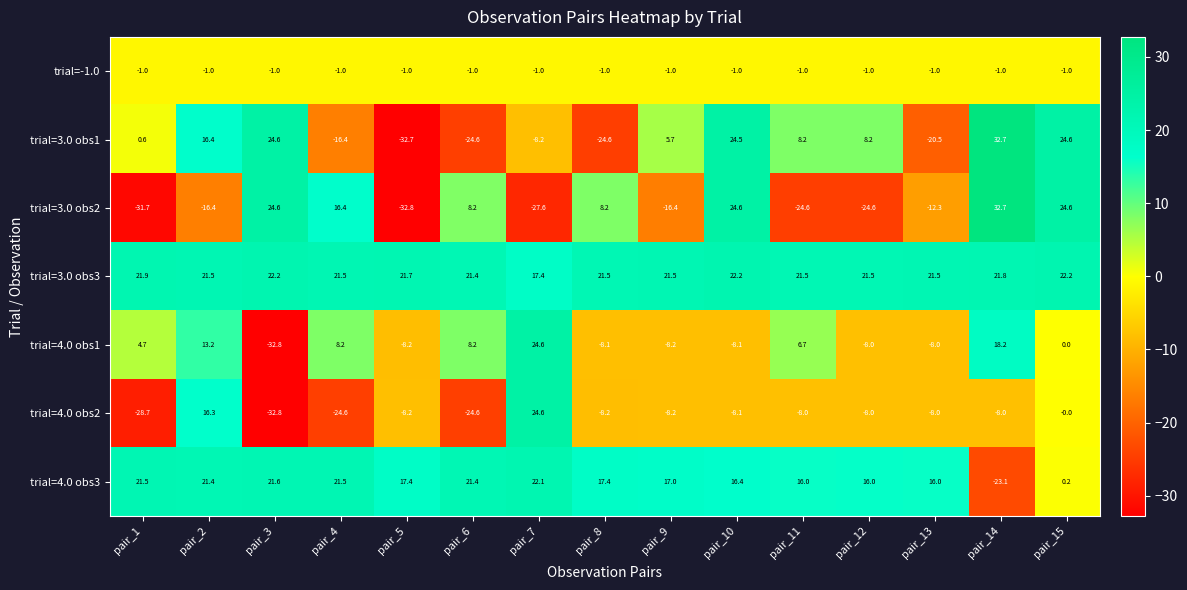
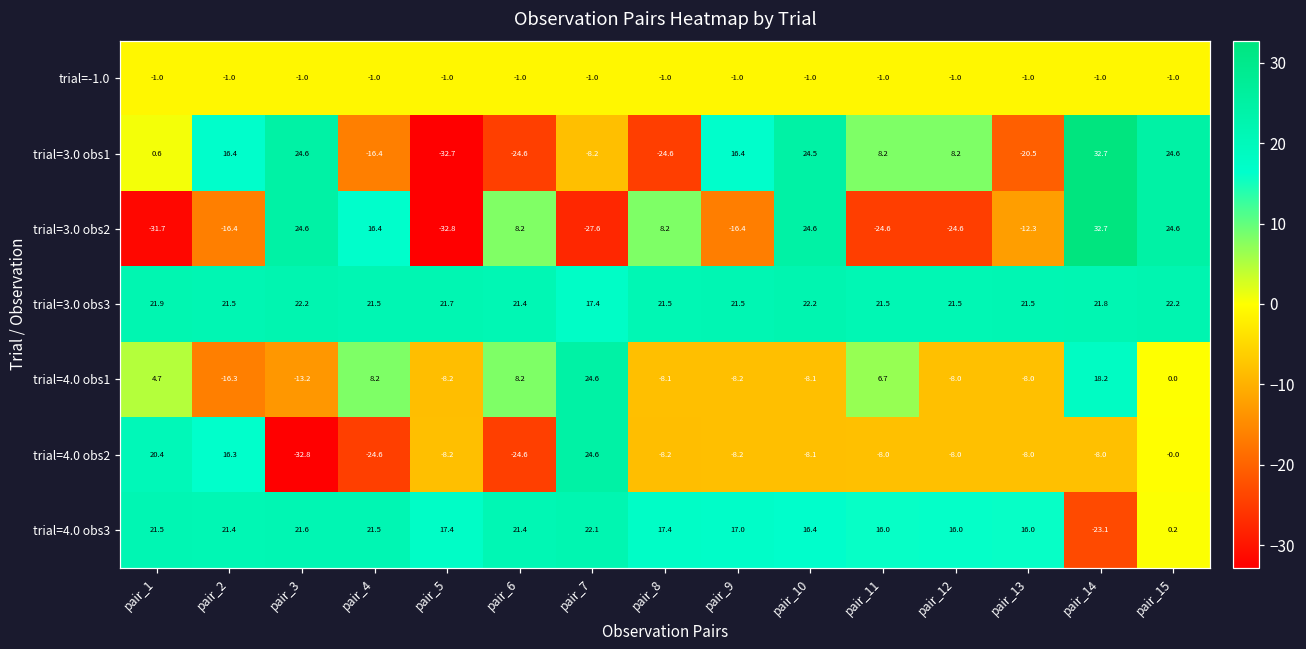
trial=3.0 obs1, pair_9: 5.7 -> 16.4
trial=4.0 obs1, pair_2: 13.2 -> -16.3
trial=4.0 obs1, pair_3: -32.8 -> -13.2
trial=4.0 obs2, pair_1: -28.7 -> 20.4
